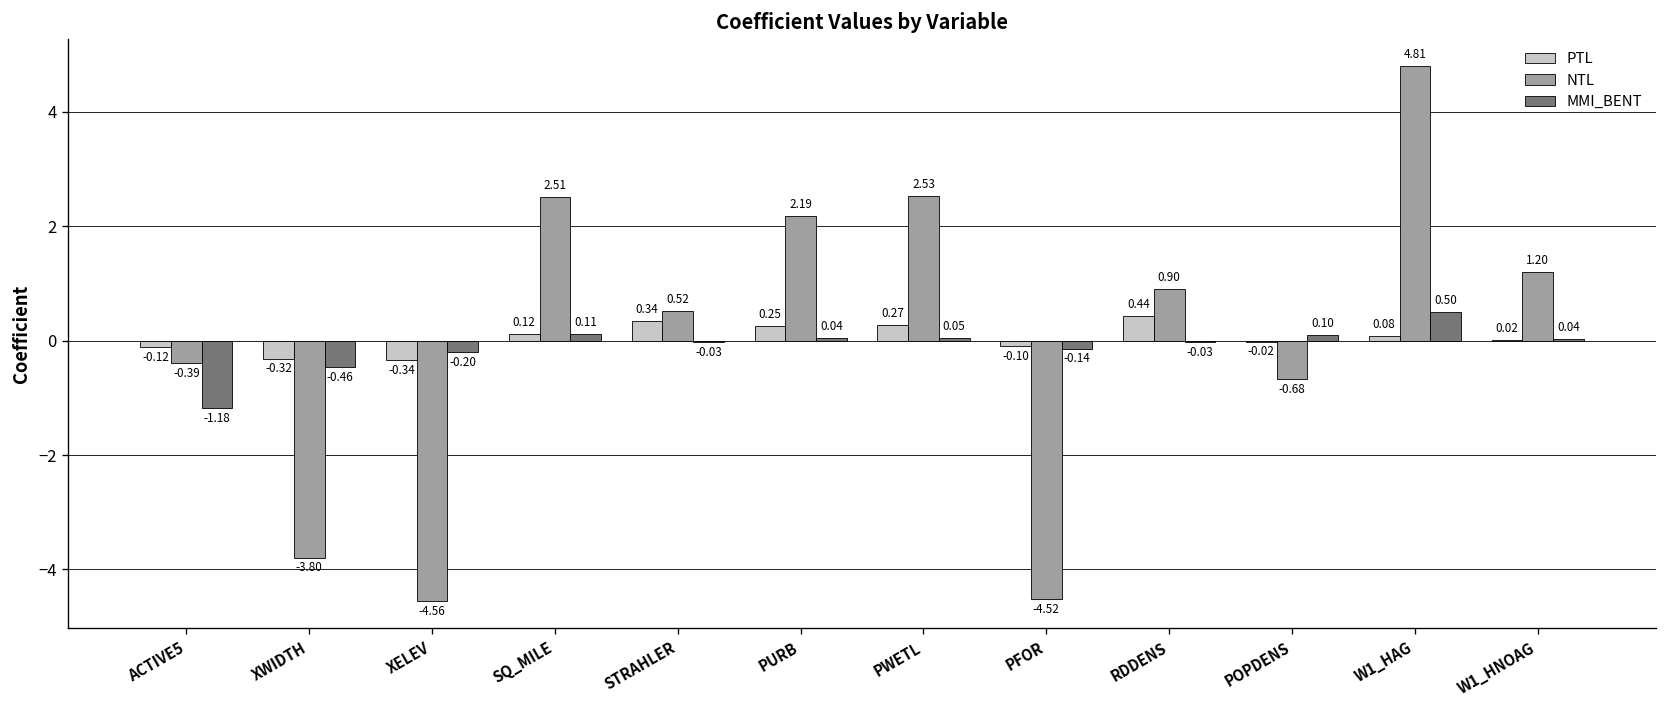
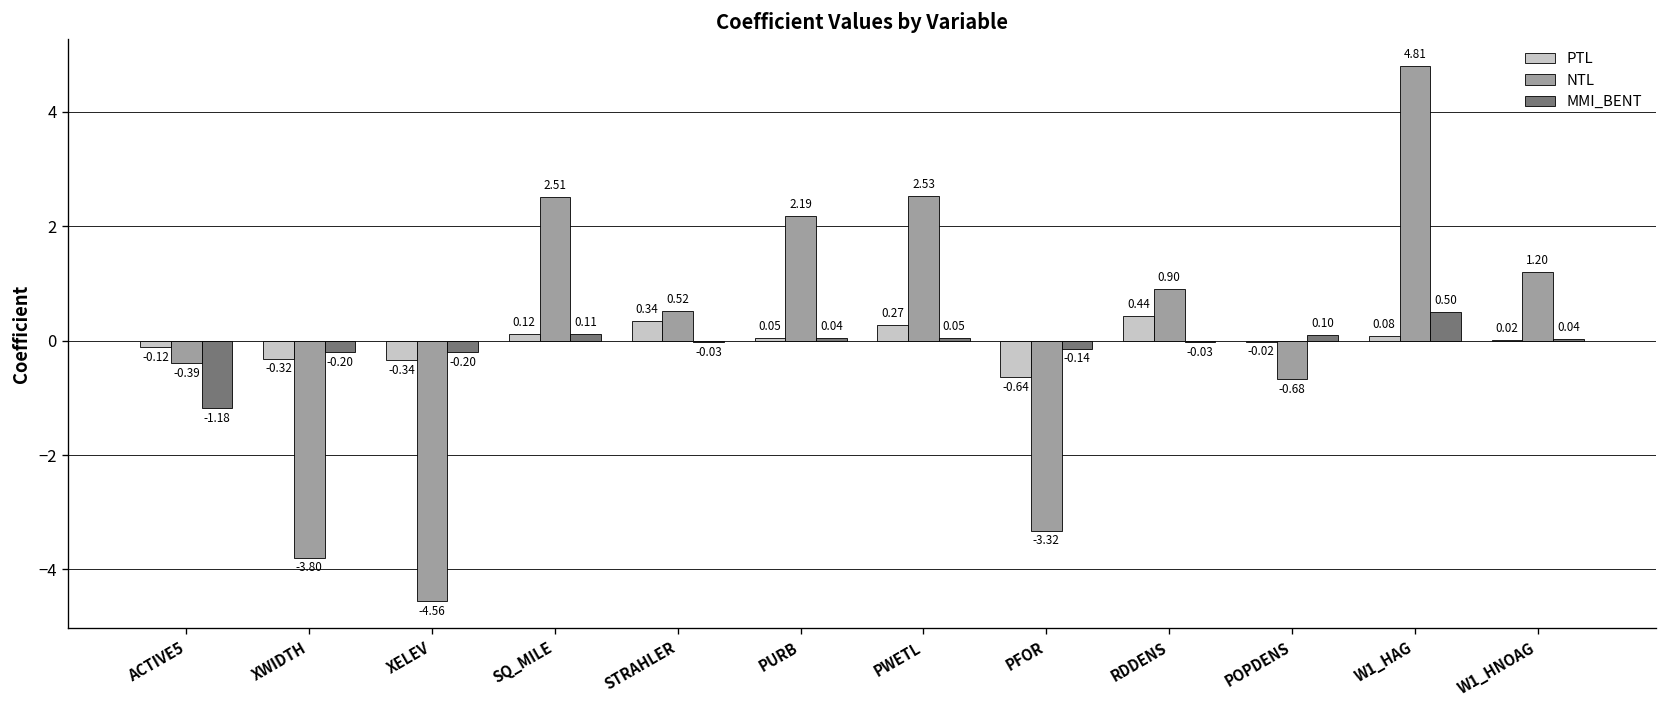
MMI_BENT, XWIDTH: -0.46 -> -0.20
PTL, PURB: 0.25 -> 0.05
PTL, PFOR: -0.10 -> -0.64
NTL, PFOR: -4.52 -> -3.32
